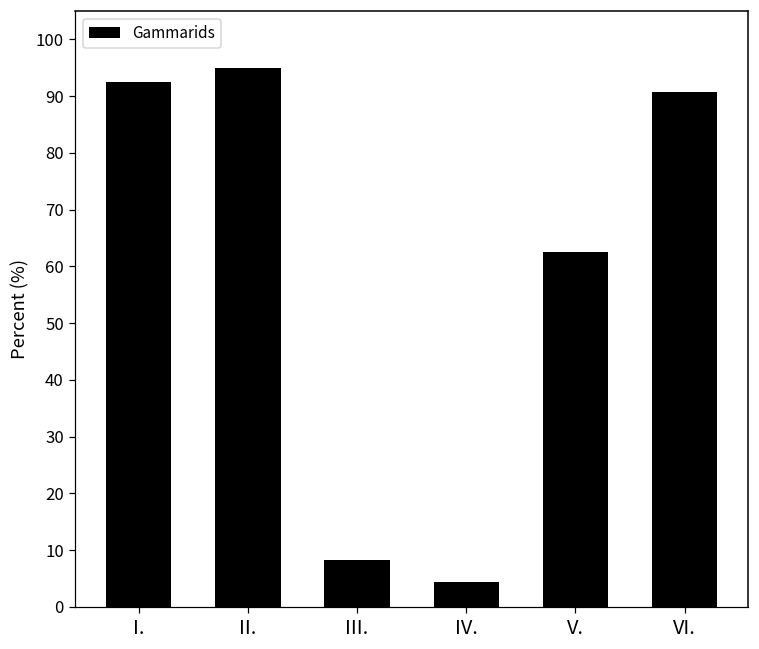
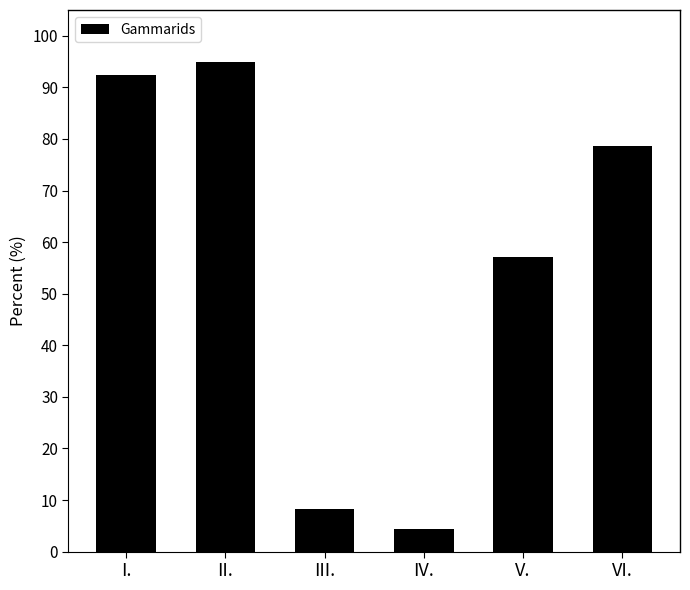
V.: 63 -> 57
VI.: 91 -> 79
